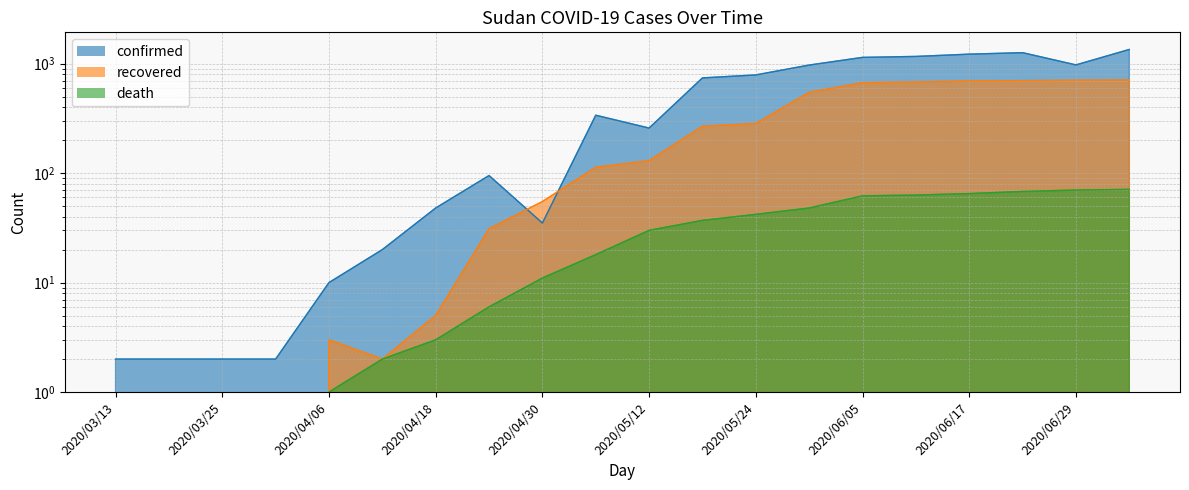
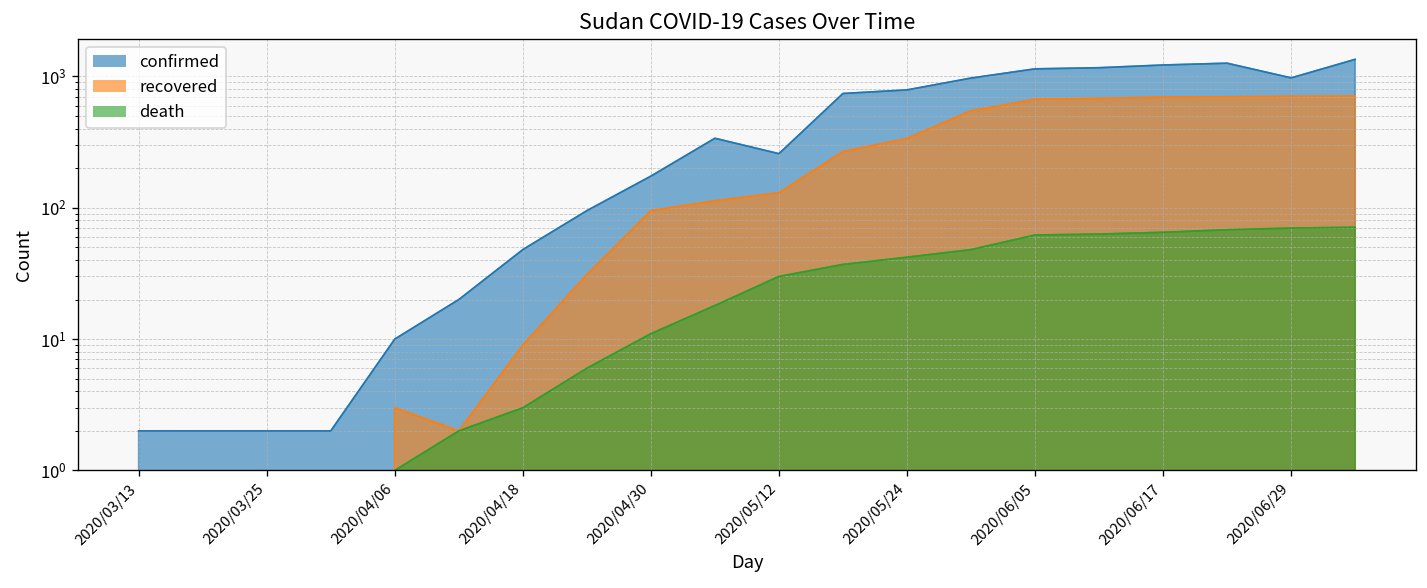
recovered, 2020/04/18: 5 -> 9
confirmed, 2020/04/30: 35 -> 170
recovered, 2020/04/30: 60 -> 100
recovered, 2020/05/24: 280 -> 340
